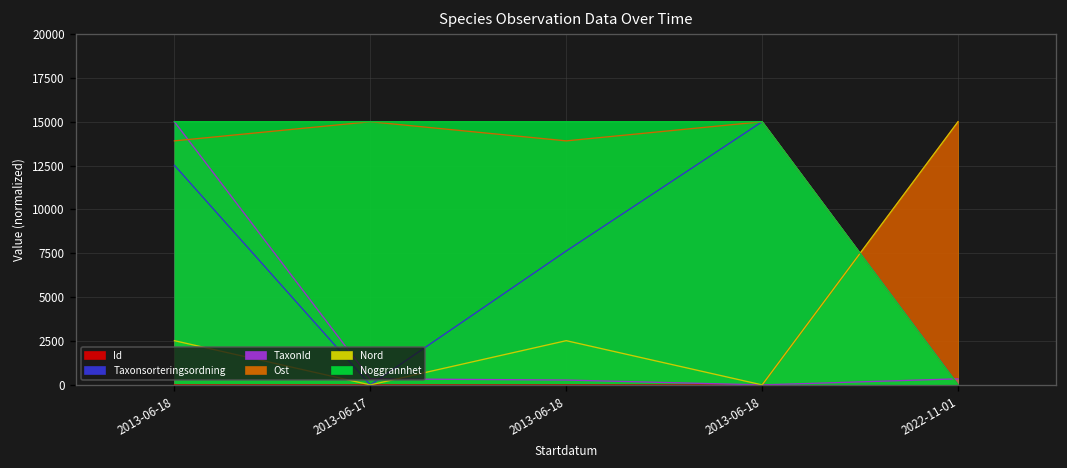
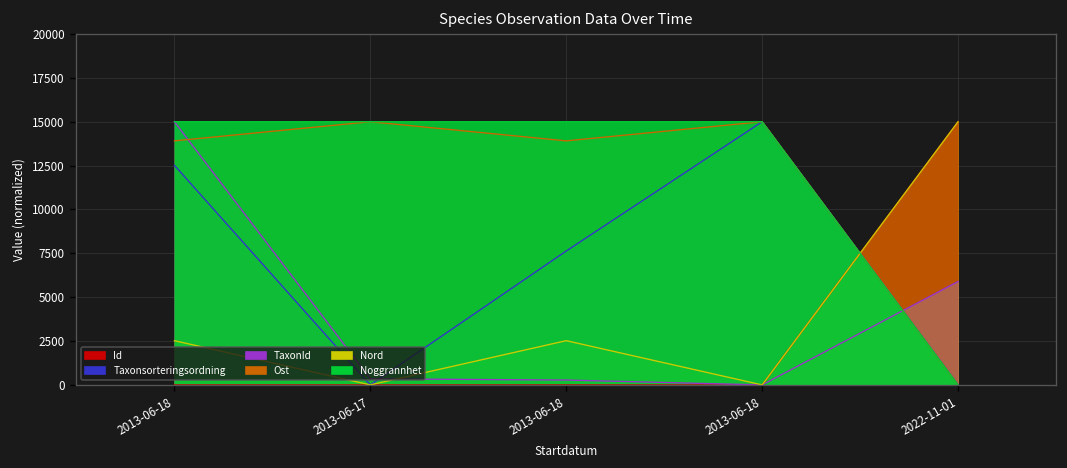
TaxonId, 2022-11-01: 300 -> 5900
